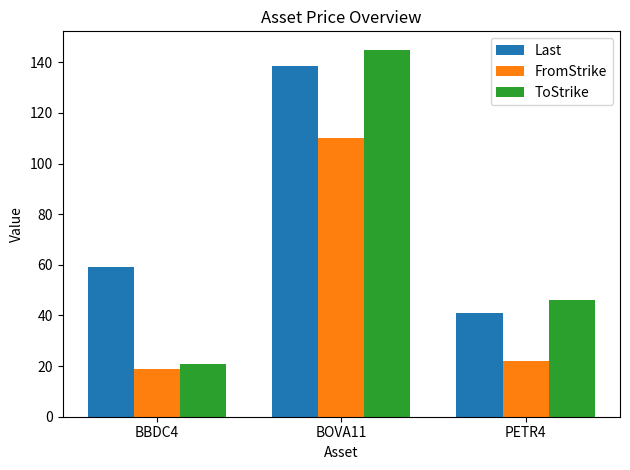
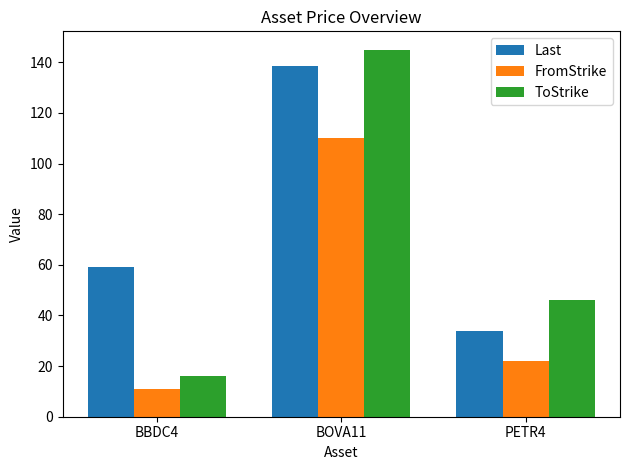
FromStrike, BBDC4: 19 -> 11
ToStrike, BBDC4: 21 -> 16
Last, PETR4: 41 -> 34
